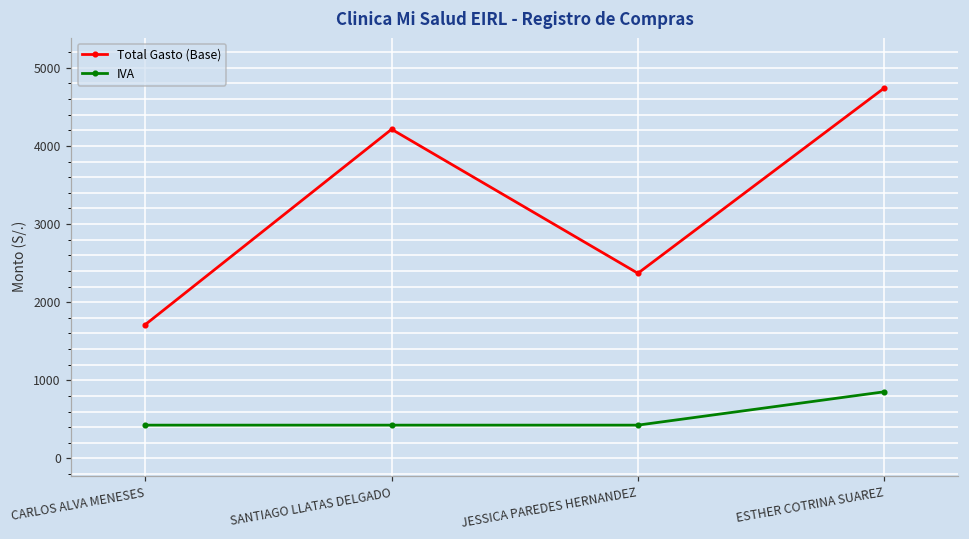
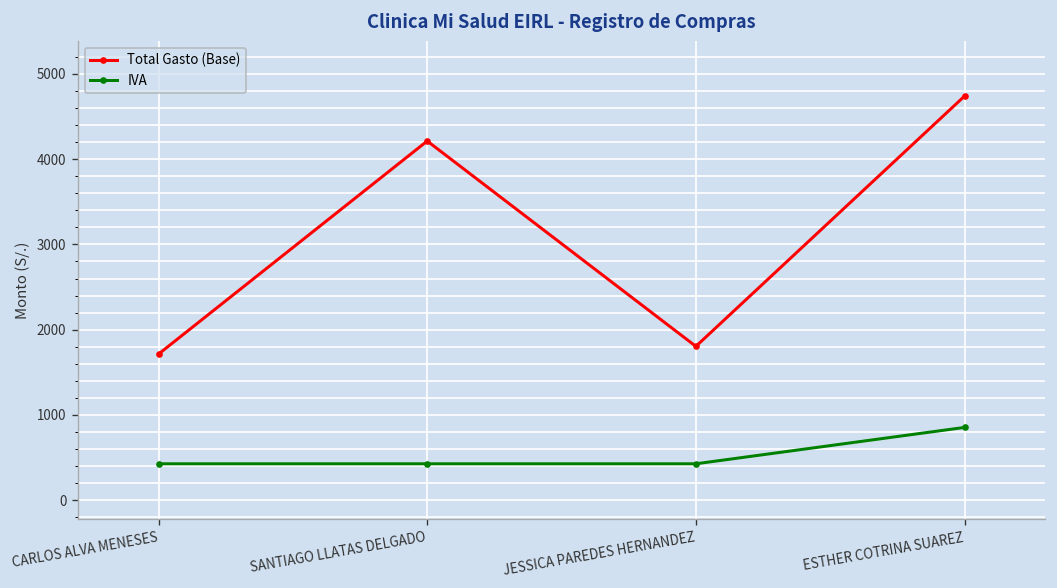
Total Gasto (Base), JESSICA PAREDES HERNANDEZ: 2400 -> 1800
